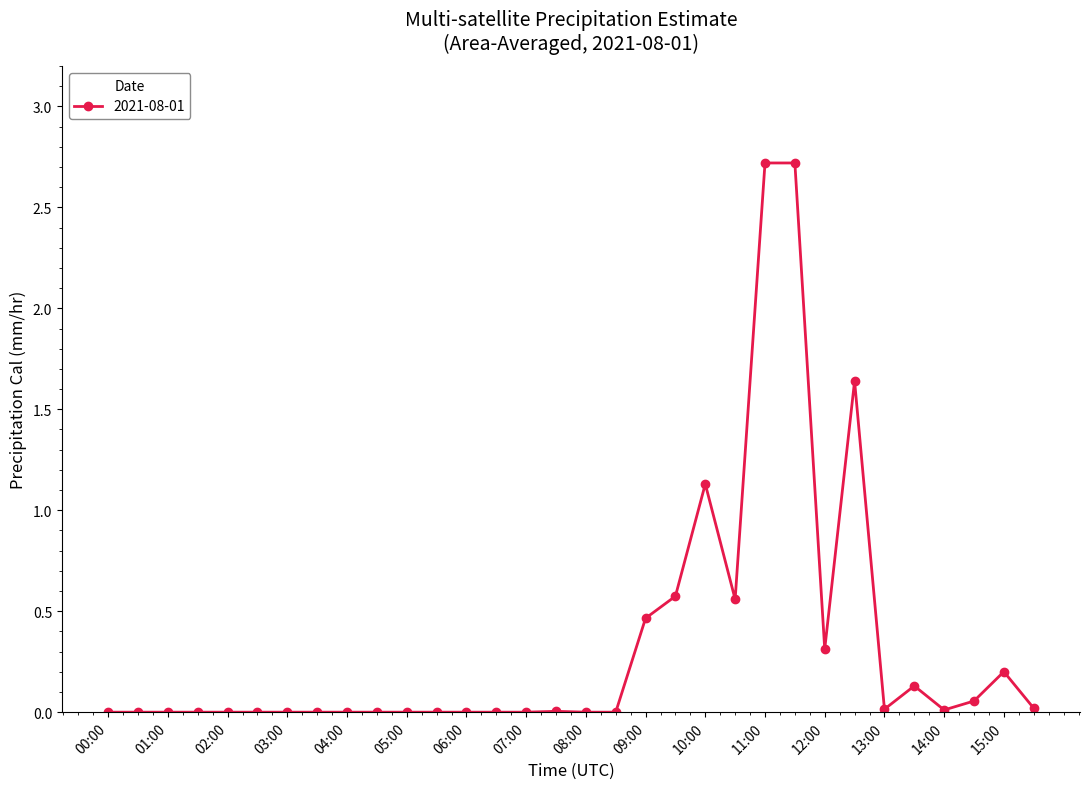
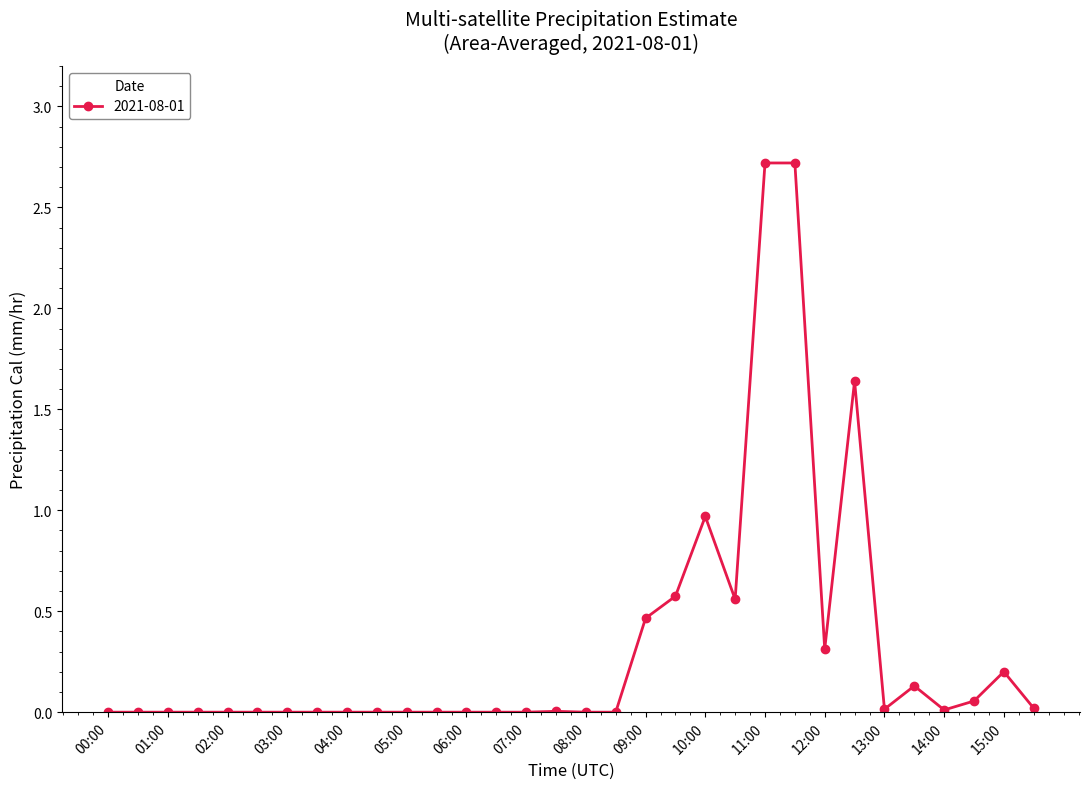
10:00: 1.13 -> 0.97
